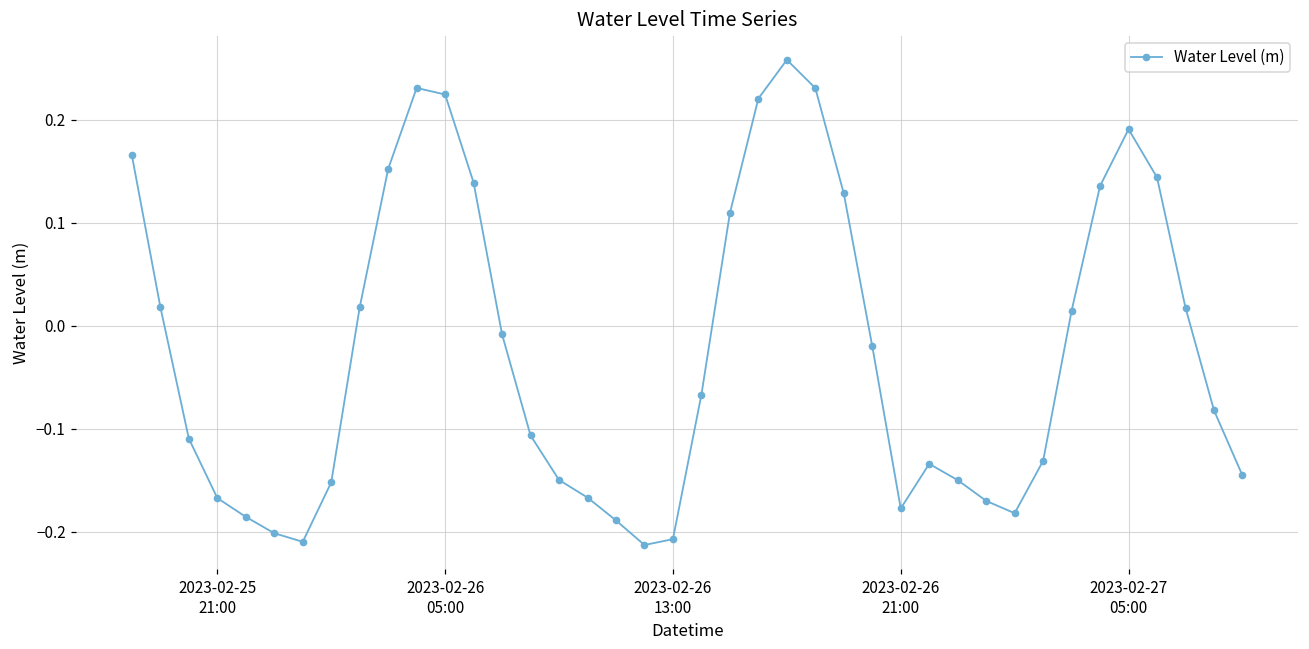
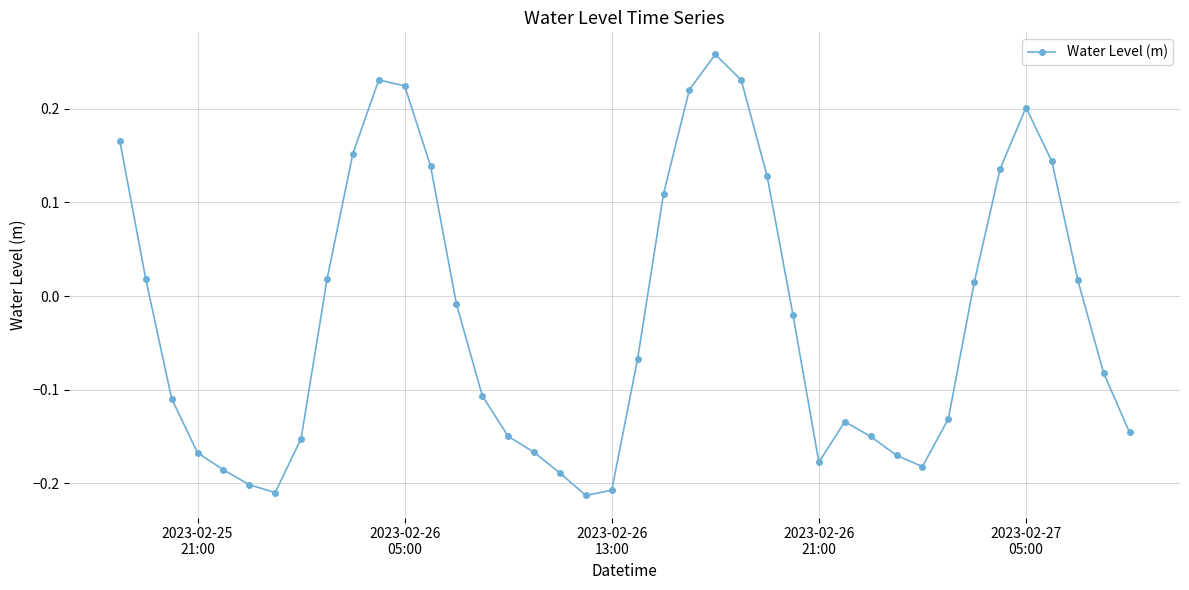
2023-02-27 05:00: 0.19 -> 0.20
